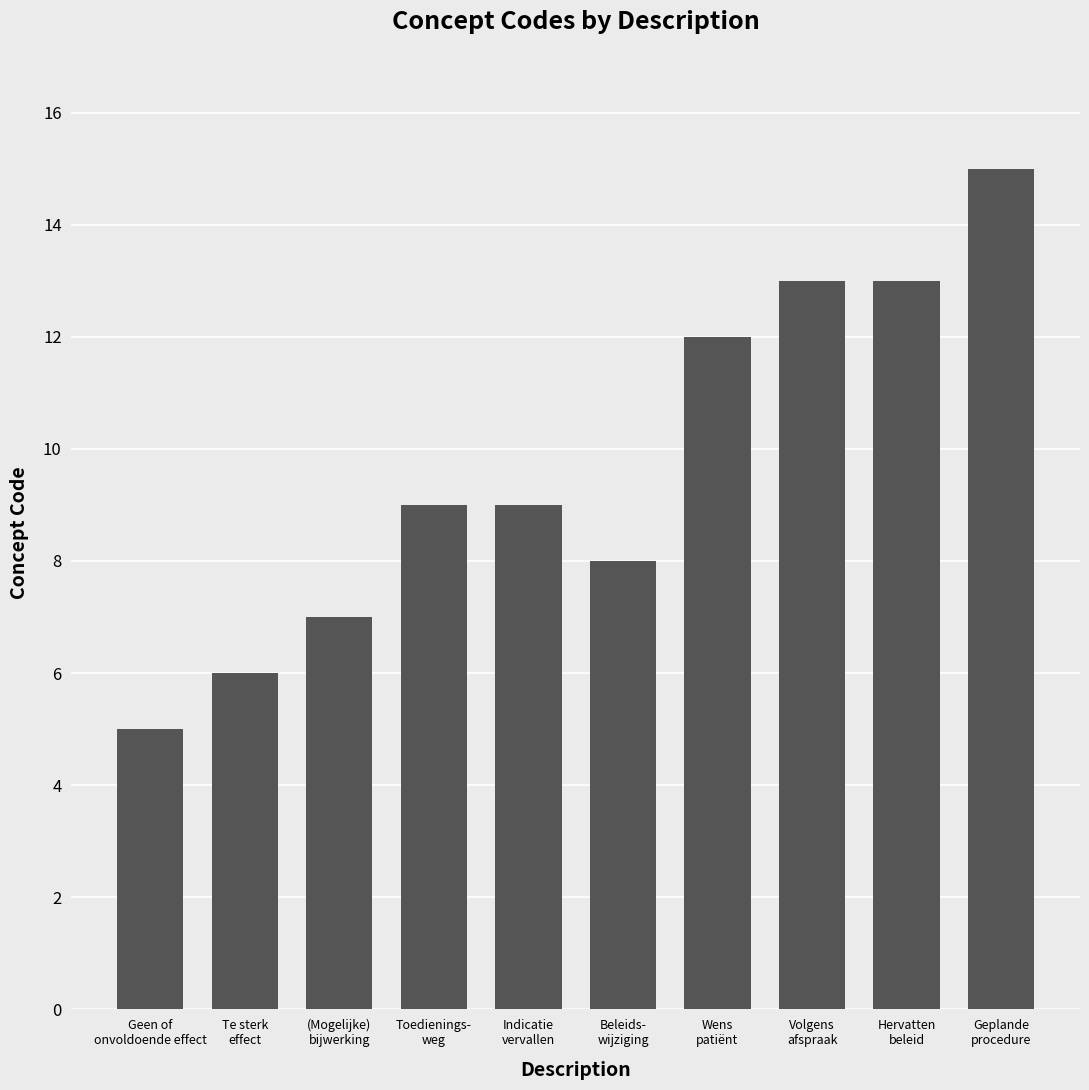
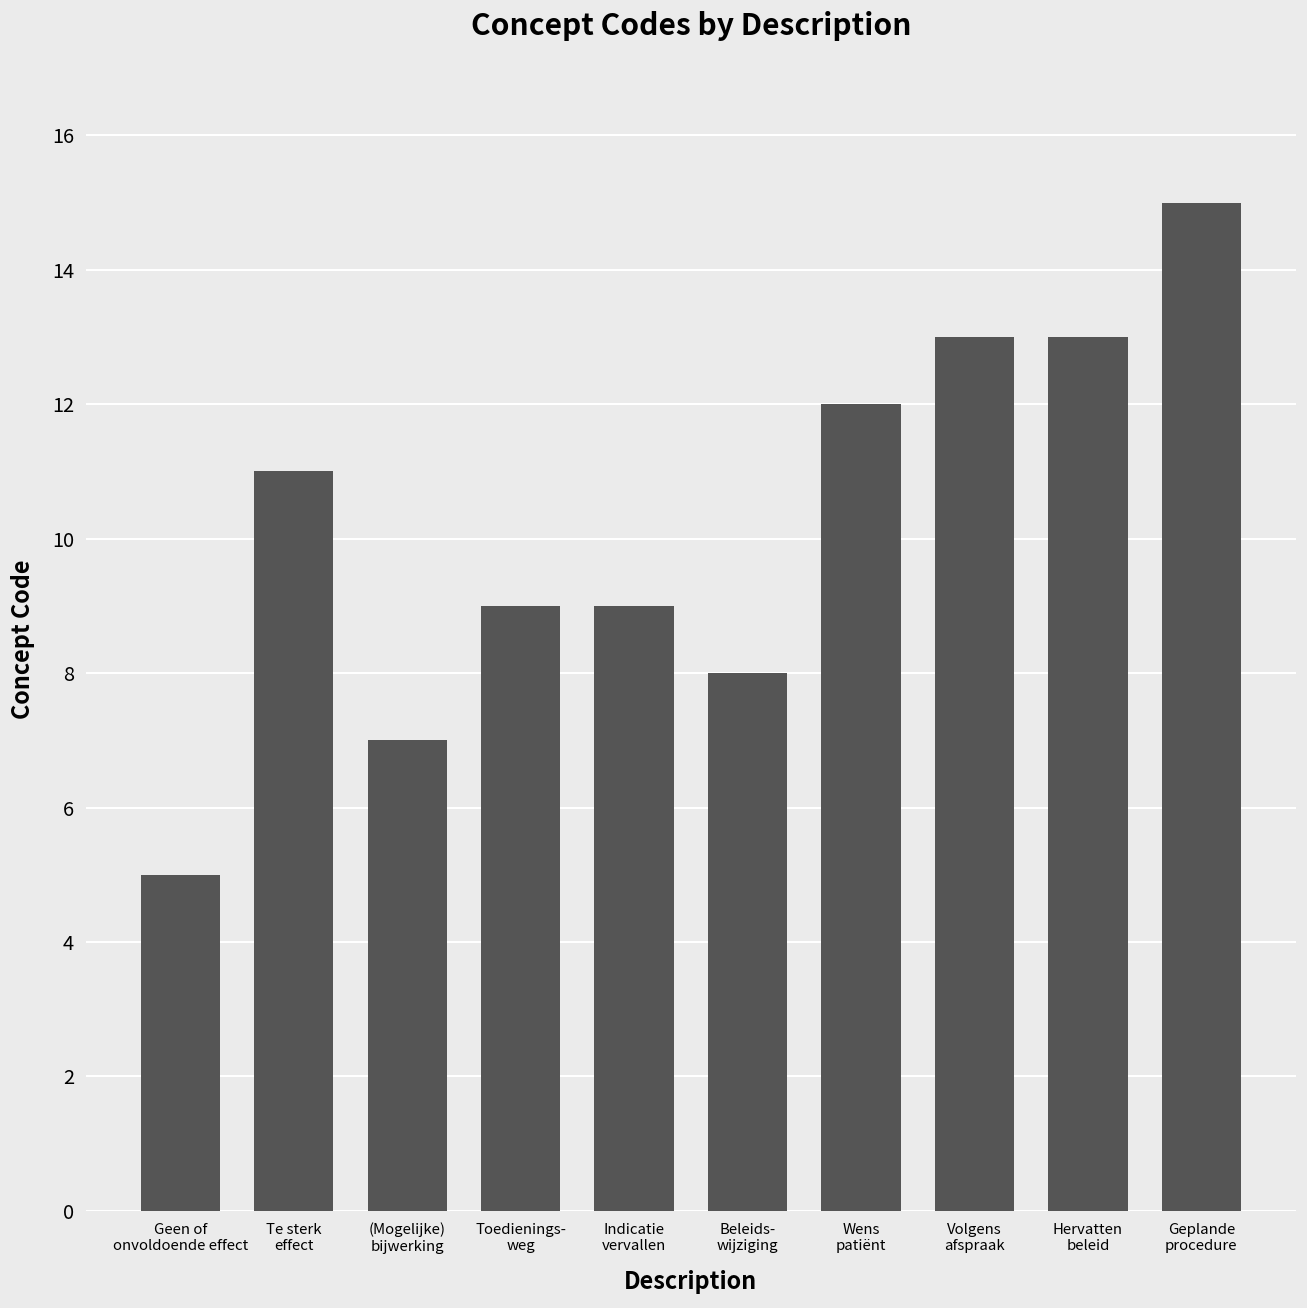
Te sterk effect: 6 -> 11
